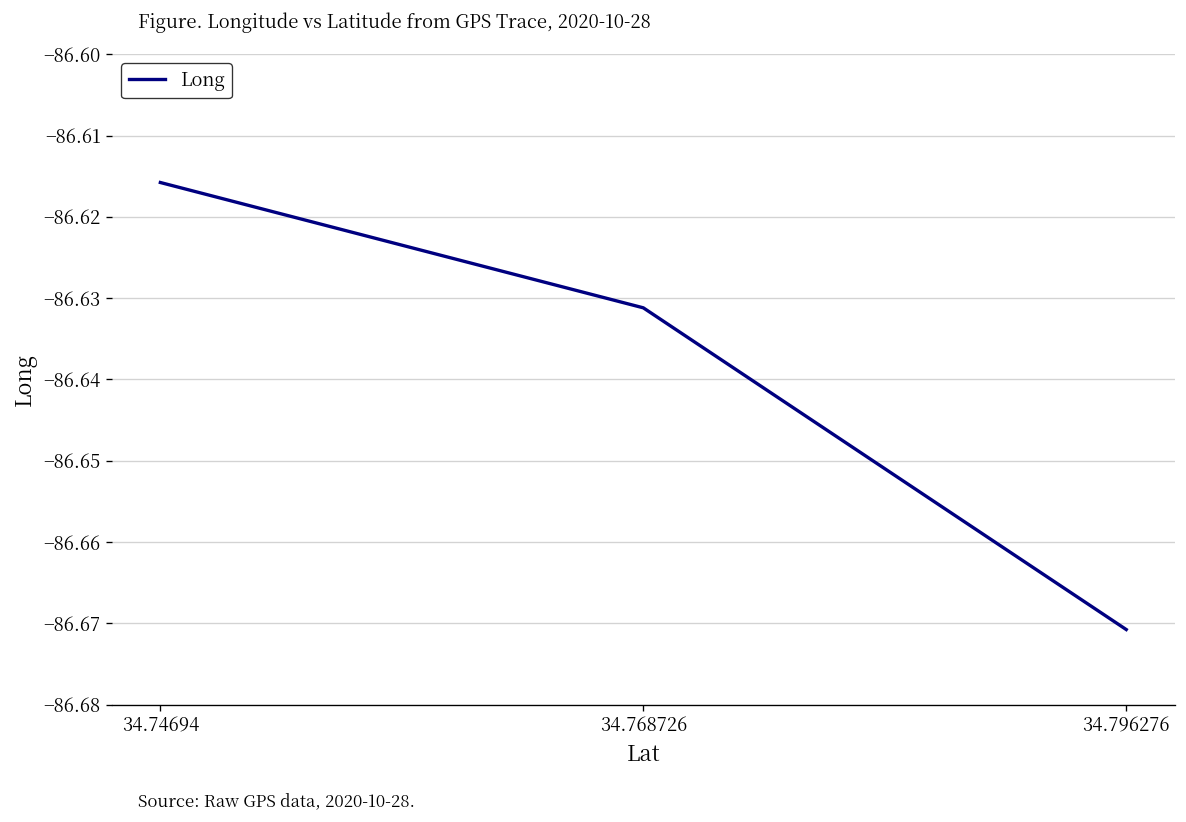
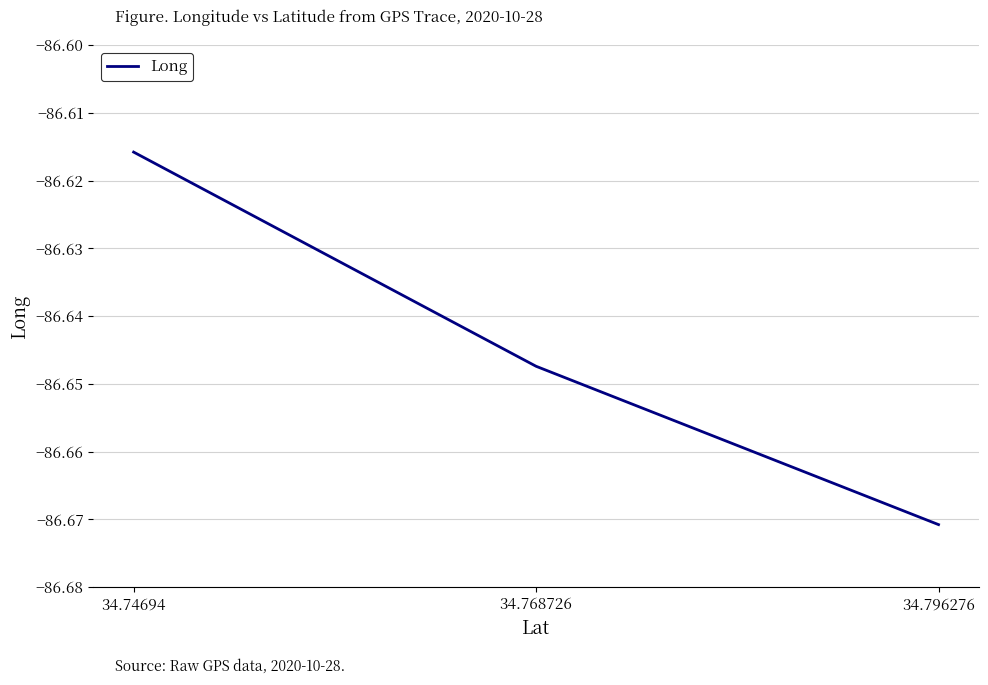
34.768726: -86.631 -> -86.647
